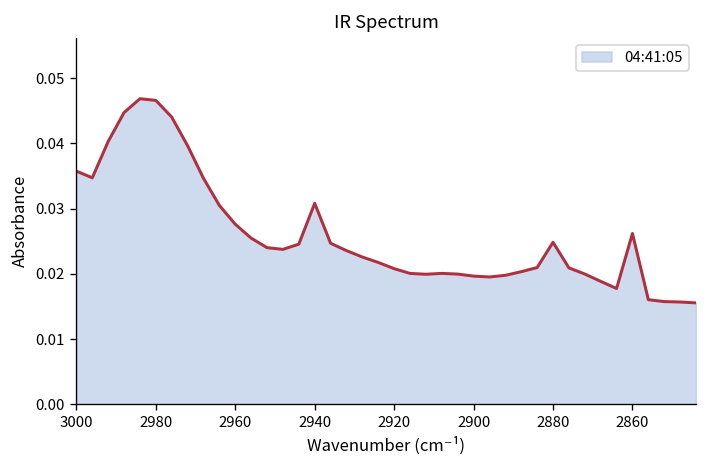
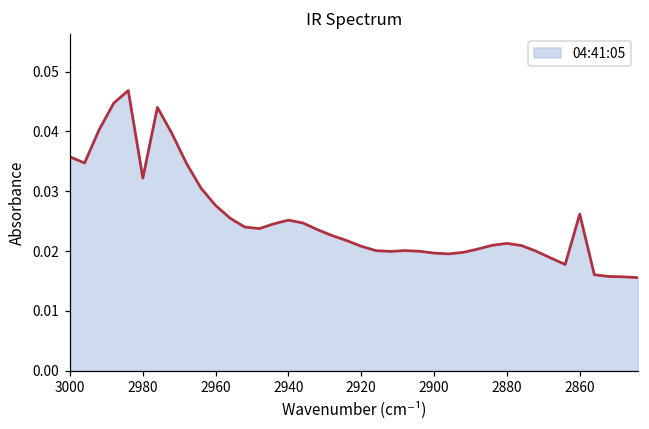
2980: 0.047 -> 0.032
2940: 0.031 -> 0.025
2880: 0.025 -> 0.021
